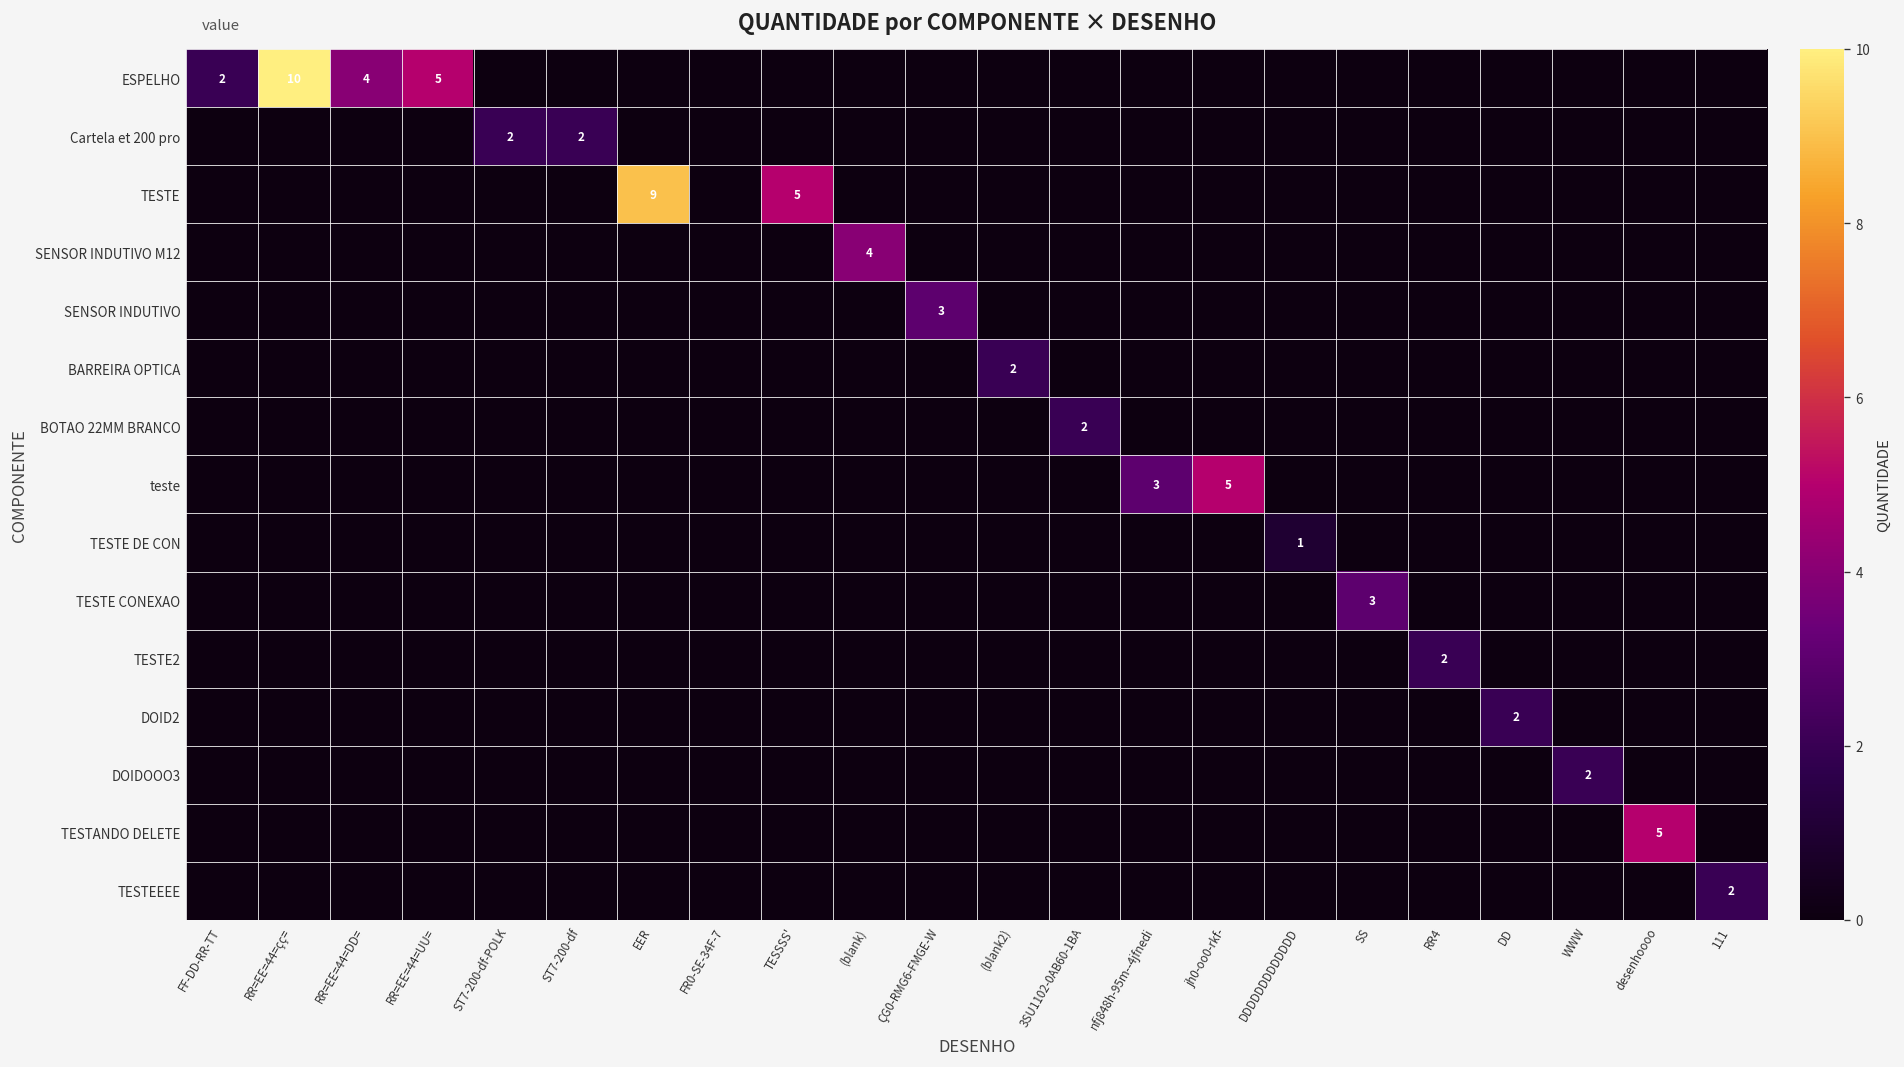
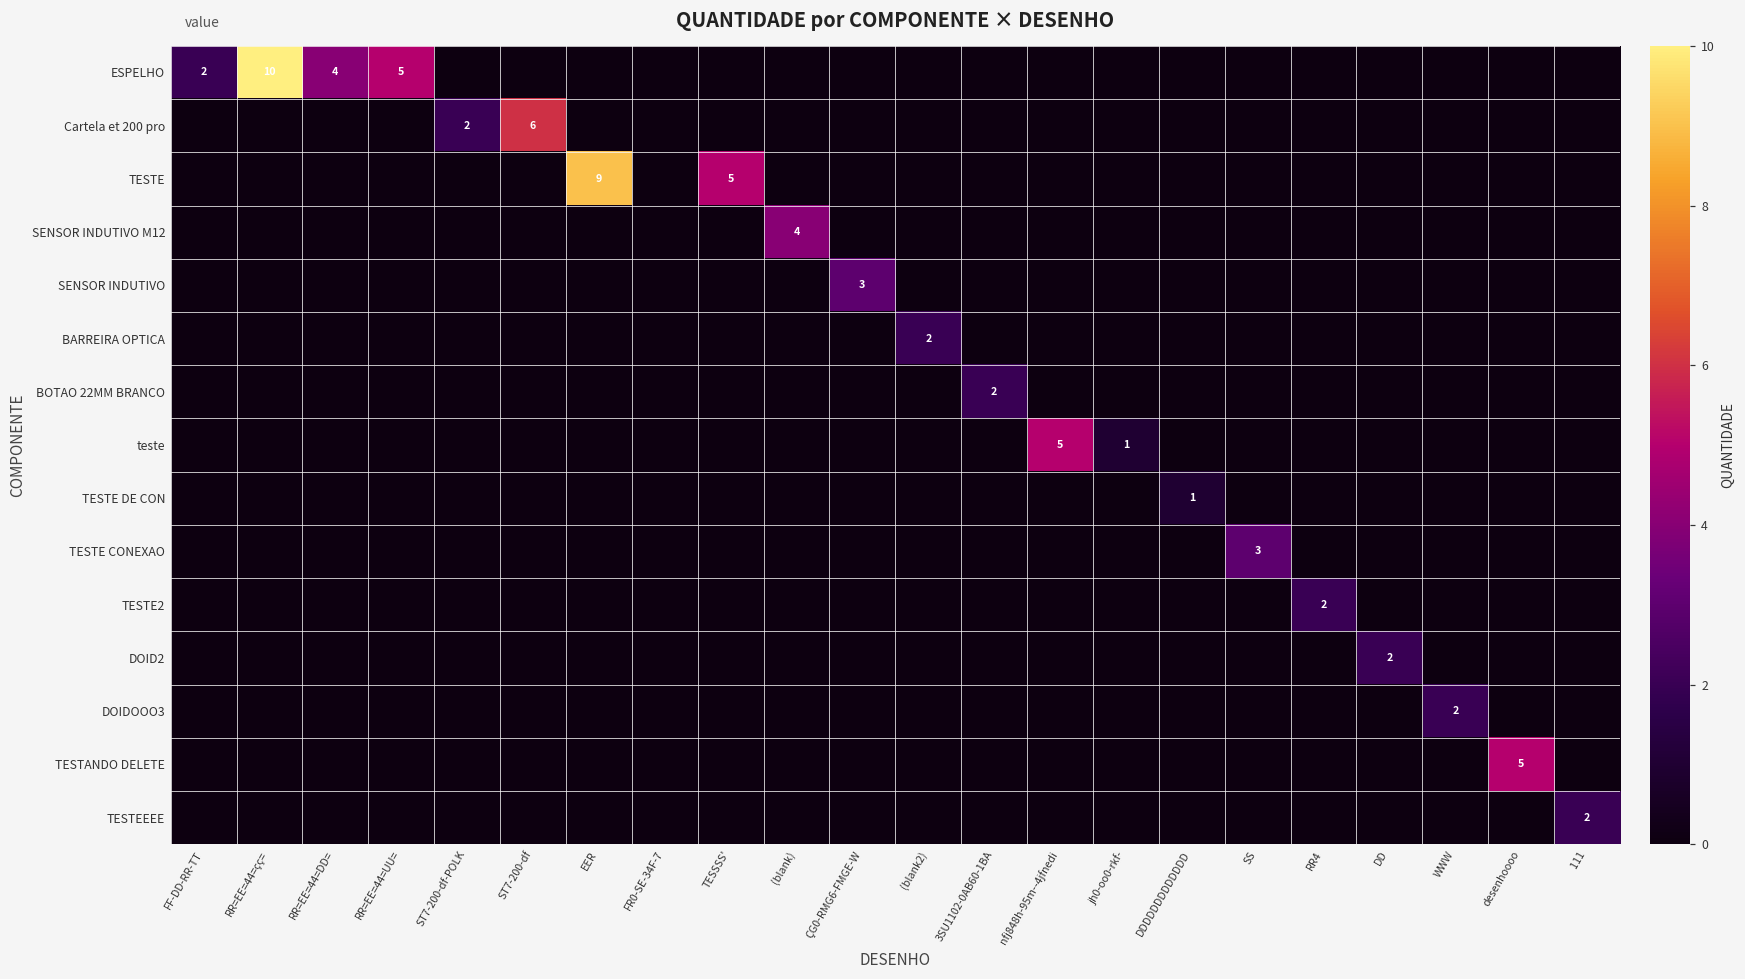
Cartela et 200 pro, ST7-200-df: 2 -> 6
teste, nfj848h-95m--4jfnedi: 3 -> 5
teste, jh0-oo0-rkf-: 5 -> 1
